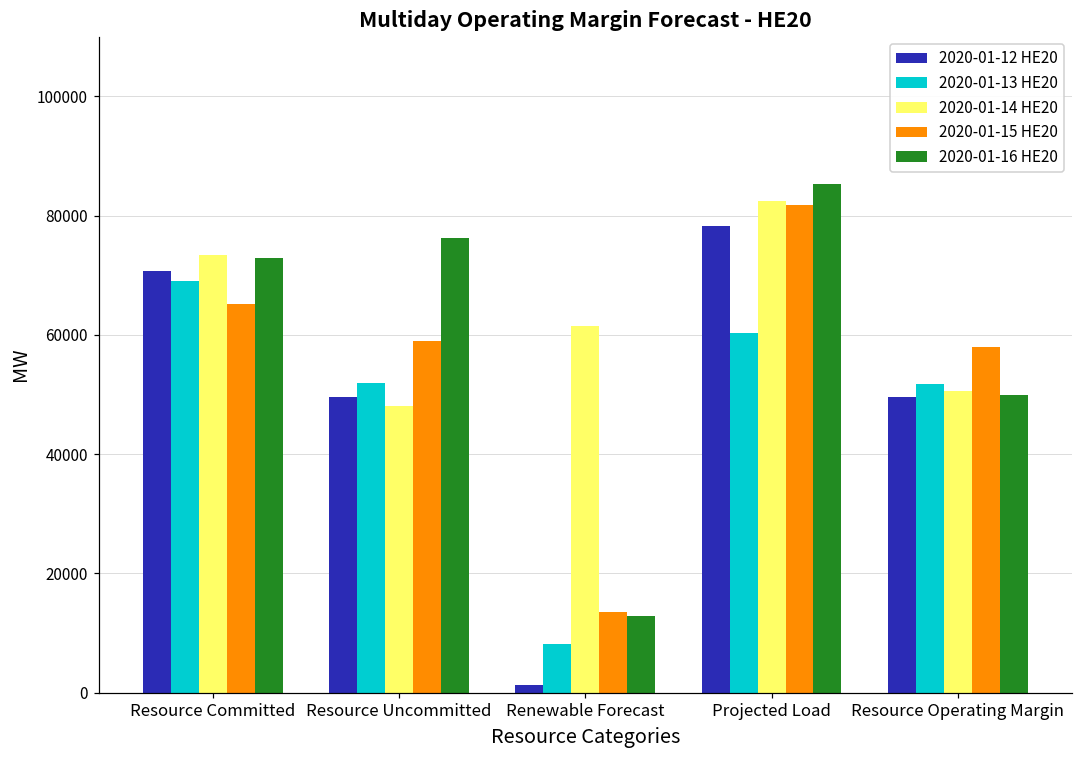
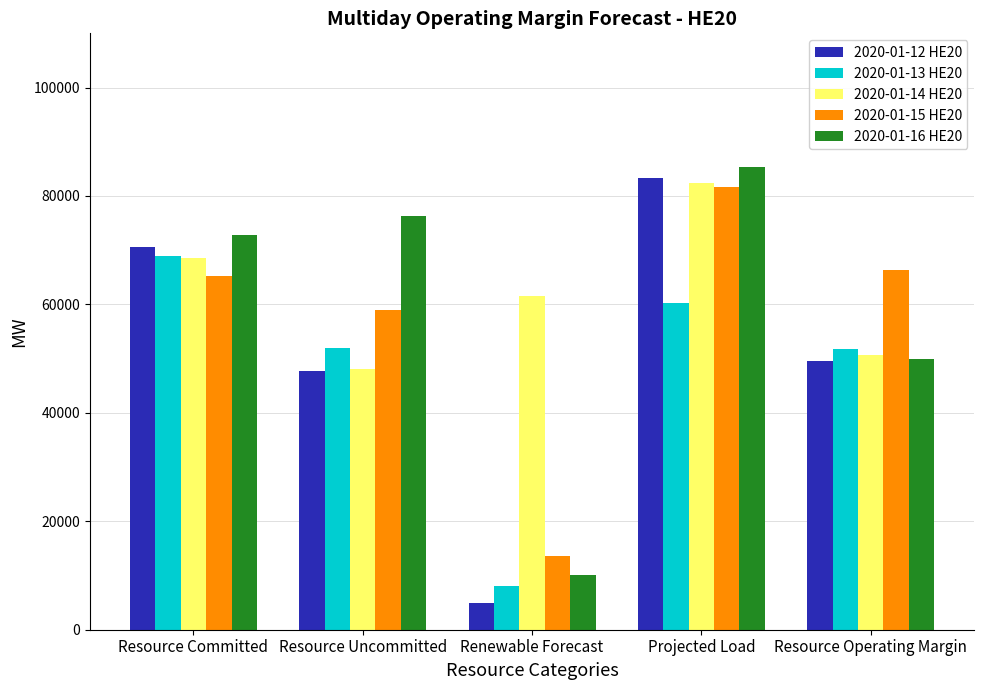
2020-01-14 HE20, Resource Committed: 73000 -> 69000
2020-01-12 HE20, Resource Uncommitted: 50000 -> 48000
2020-01-12 HE20, Renewable Forecast: 1000 -> 5000
2020-01-16 HE20, Renewable Forecast: 13000 -> 10000
2020-01-12 HE20, Projected Load: 78000 -> 83000
2020-01-15 HE20, Resource Operating Margin: 58000 -> 66000
